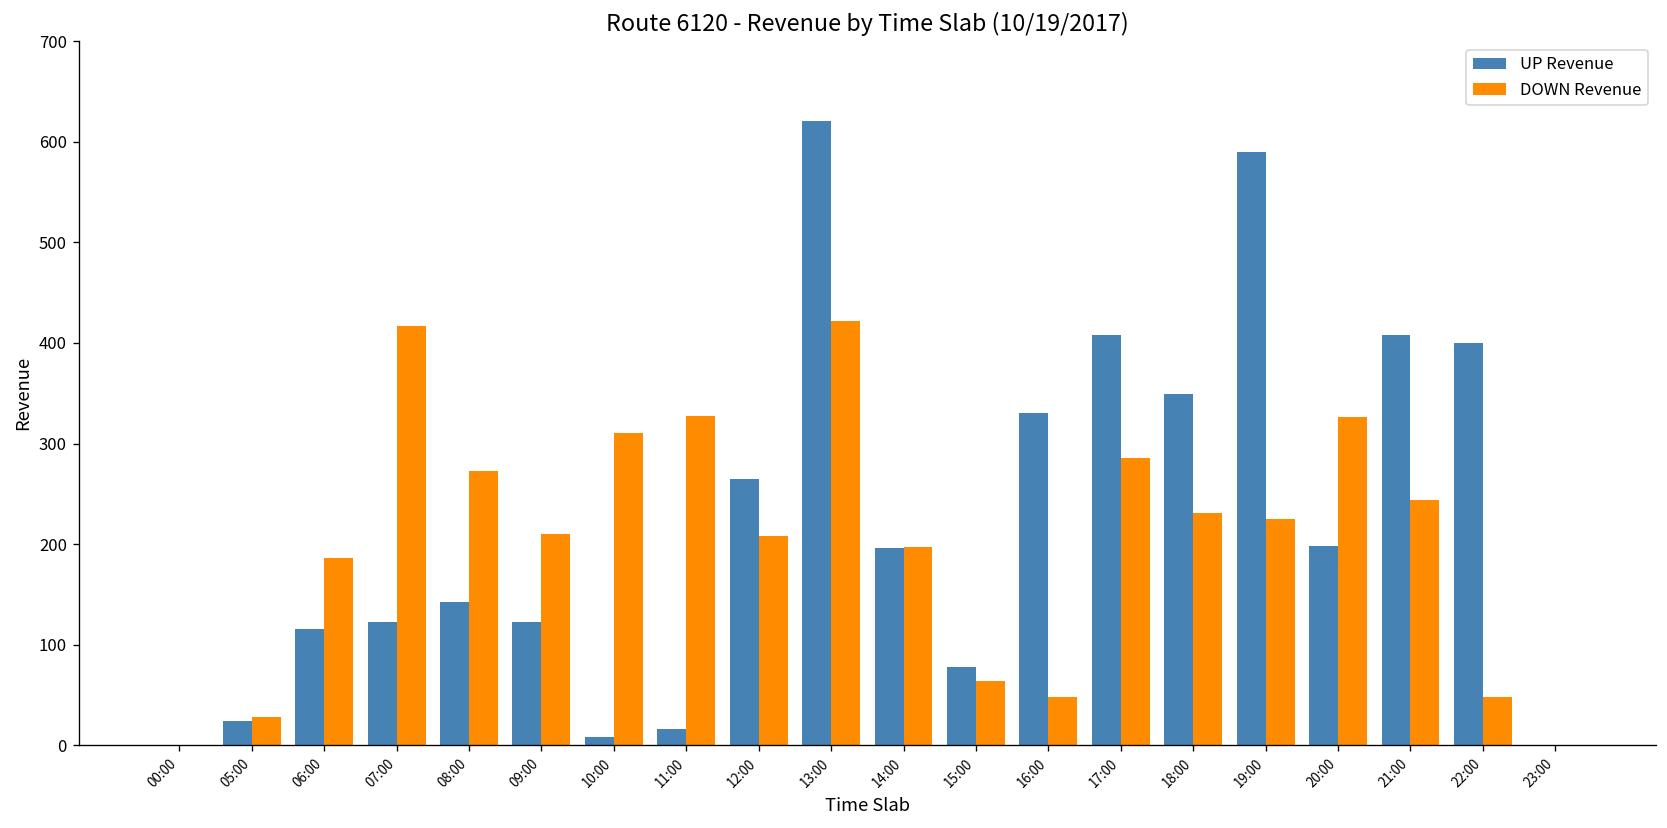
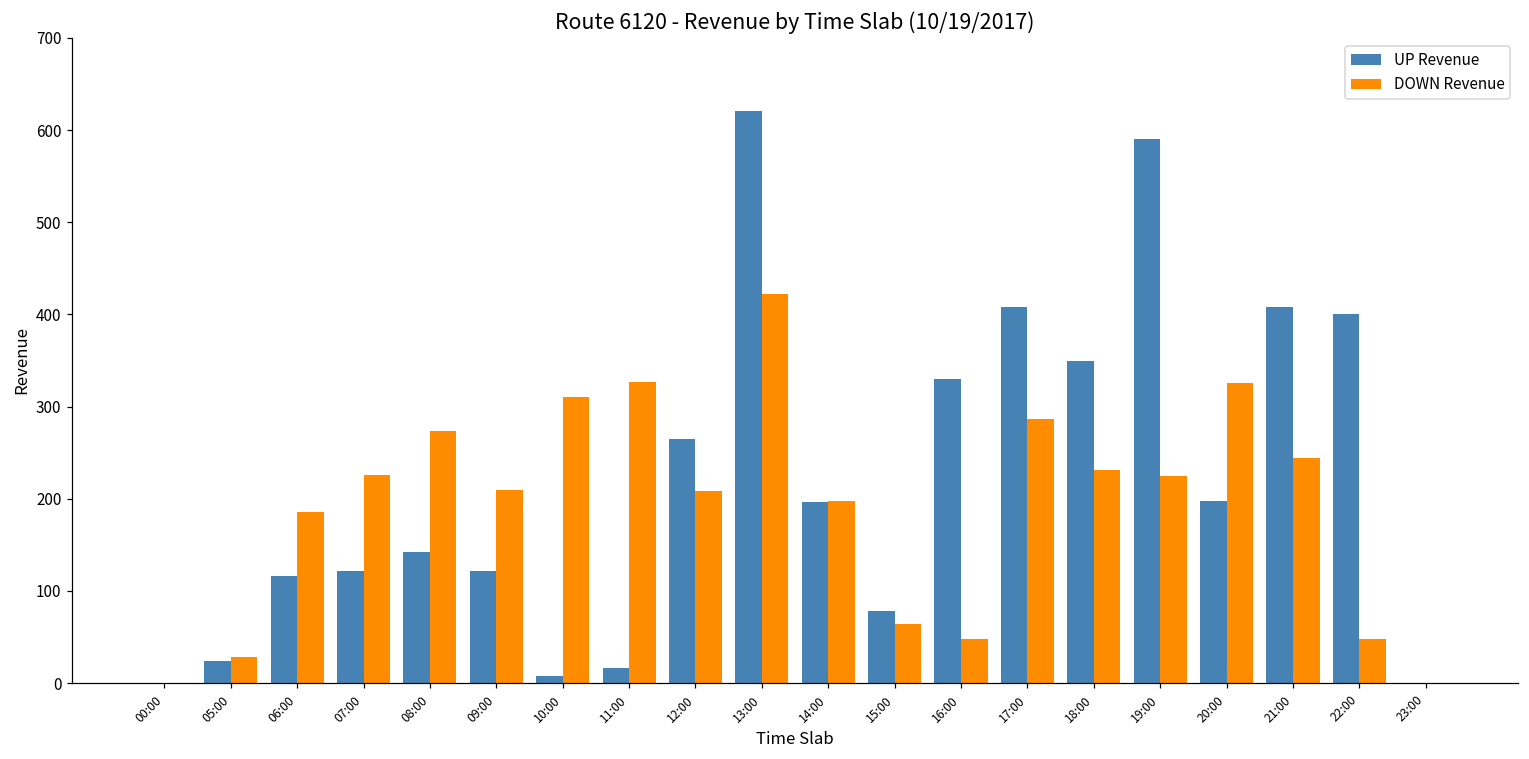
DOWN Revenue, 07:00: 420 -> 230
